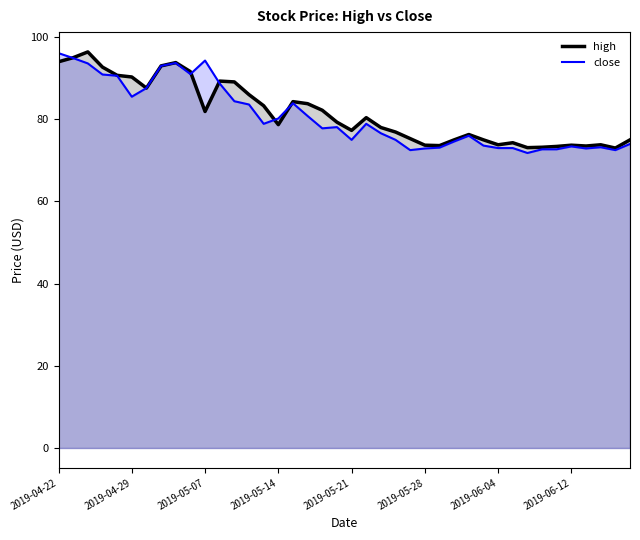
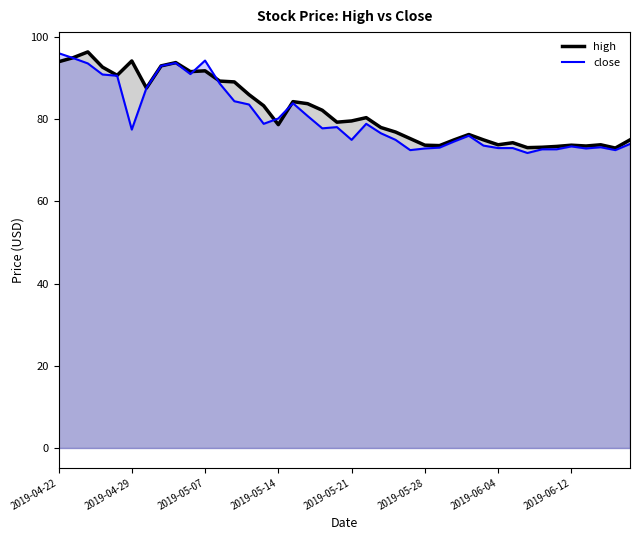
high, 2019-04-29: 90 -> 94
close, 2019-04-29: 86 -> 78
high, 2019-05-07: 82 -> 92
high, 2019-05-21: 77 -> 80
